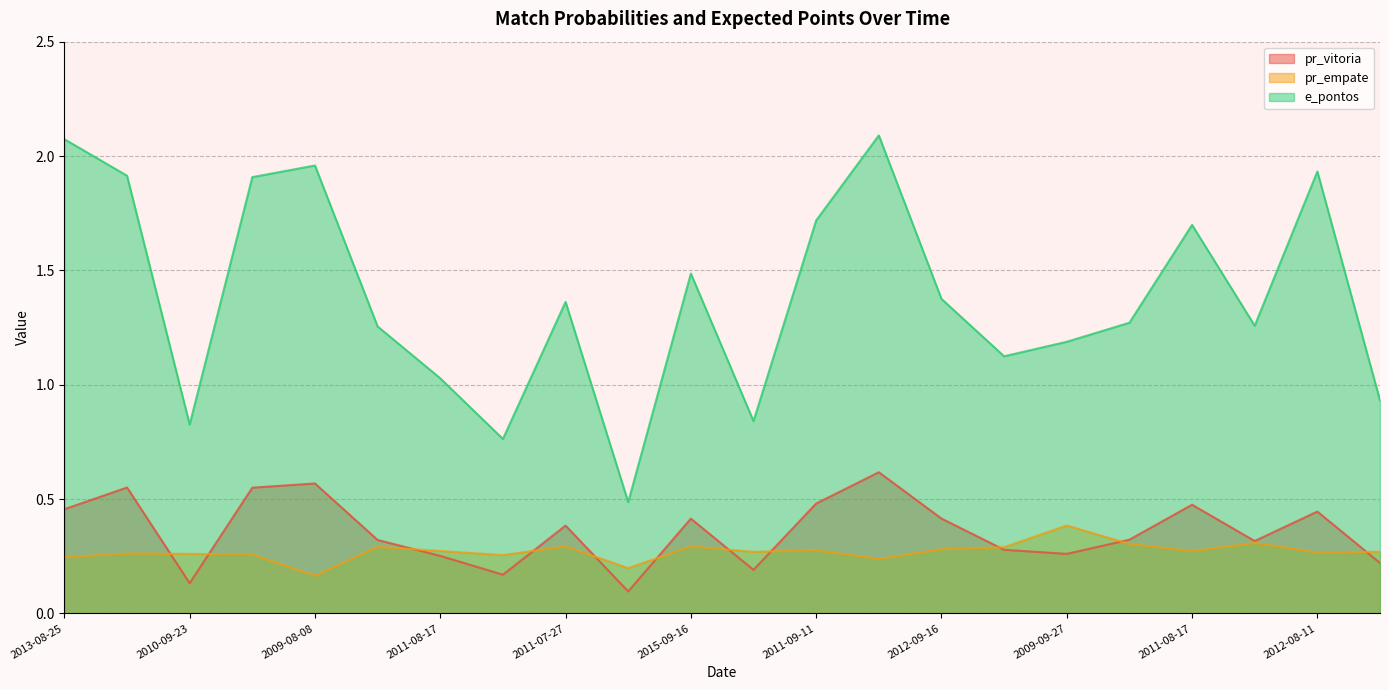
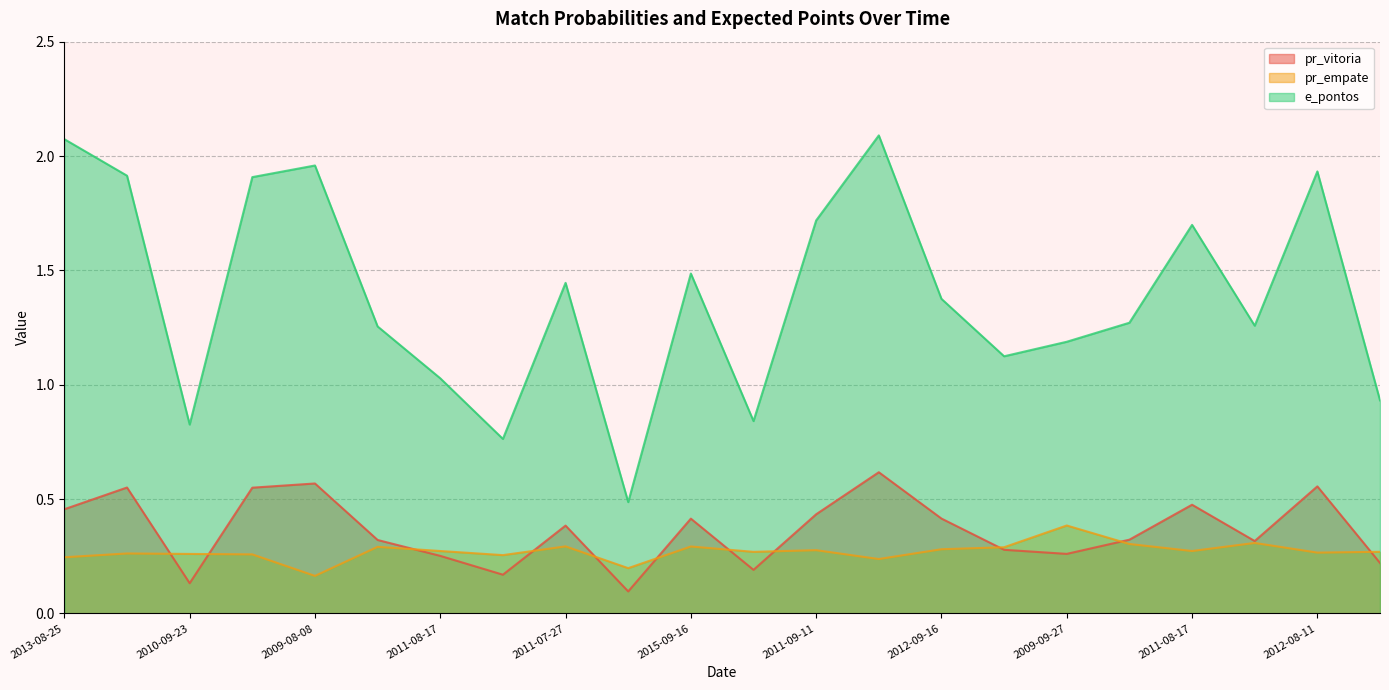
e_pontos, 2011-07-27: 1.36 -> 1.45
pr_vitoria, 2011-09-11: 0.48 -> 0.43
pr_vitoria, 2012-08-11: 0.45 -> 0.56
